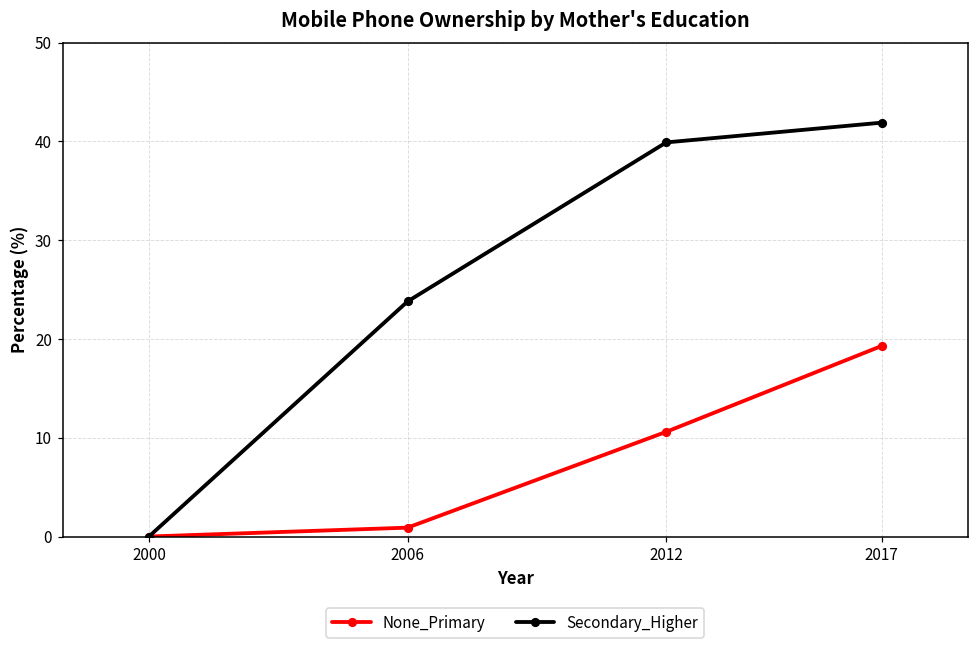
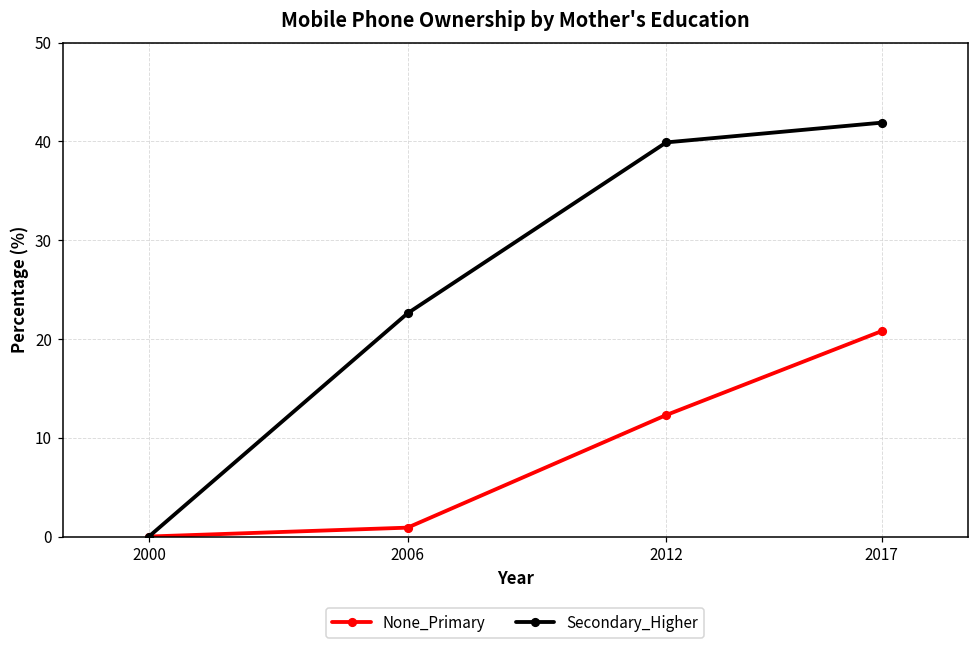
Secondary_Higher, 2006: 24 -> 23
None_Primary, 2012: 11 -> 12
None_Primary, 2017: 19 -> 21
